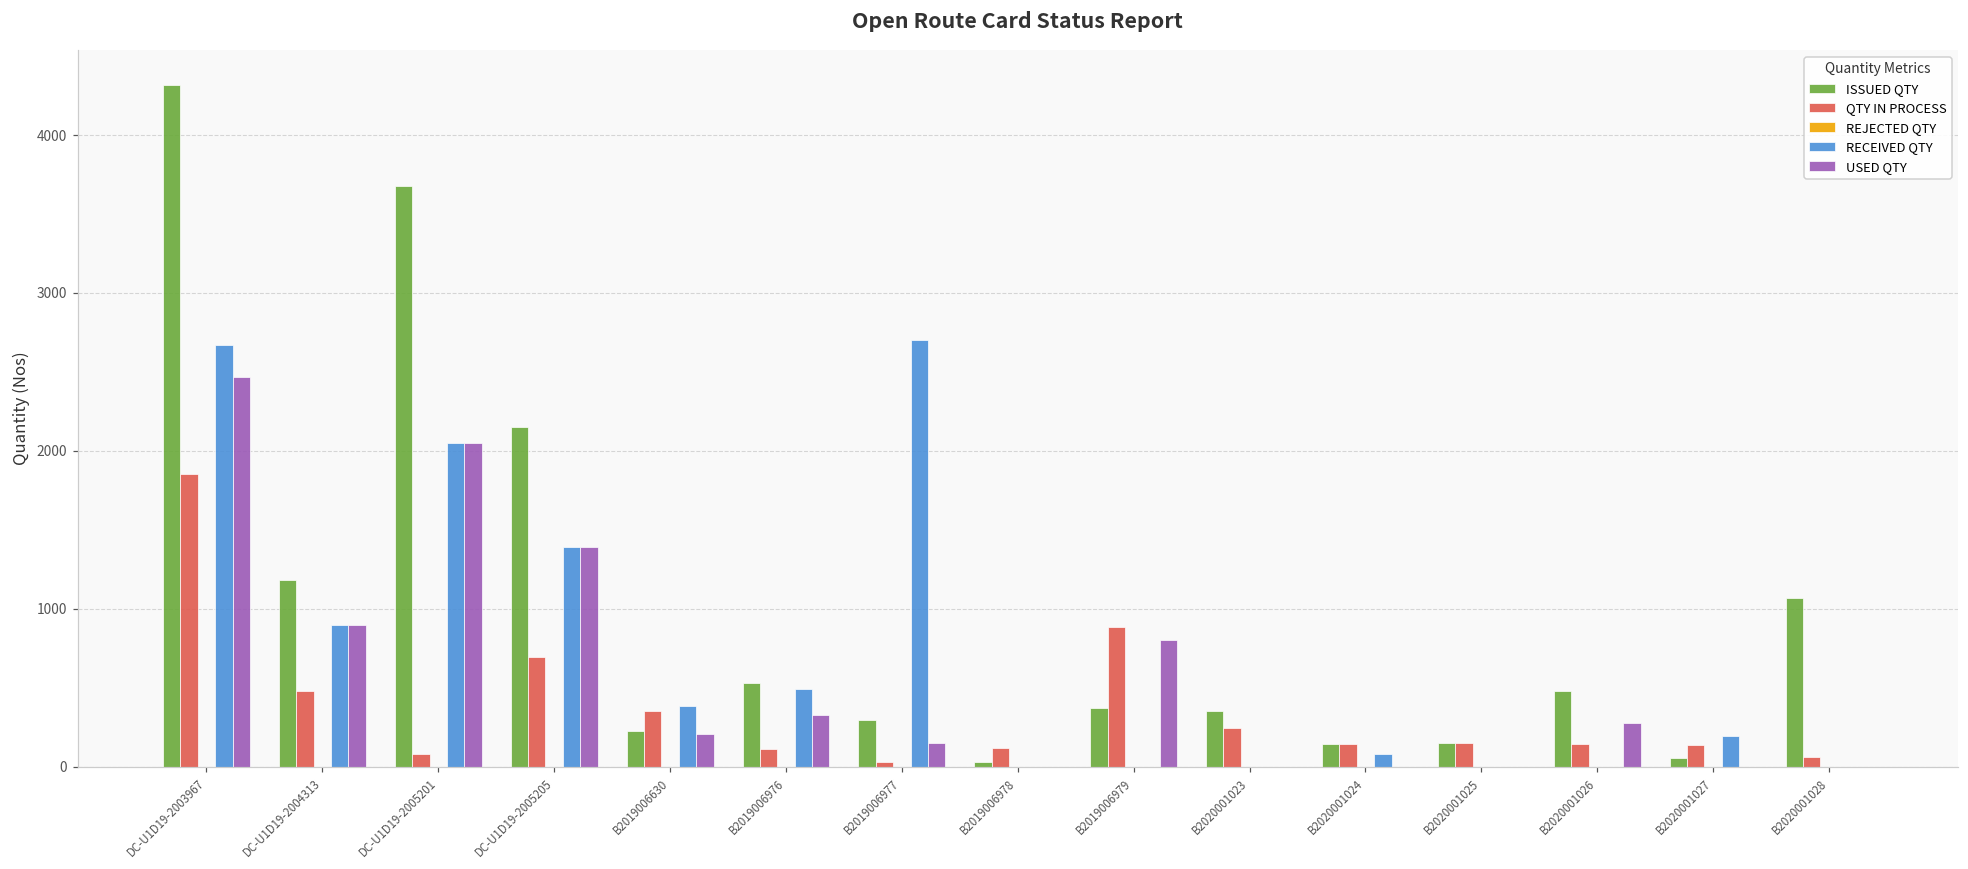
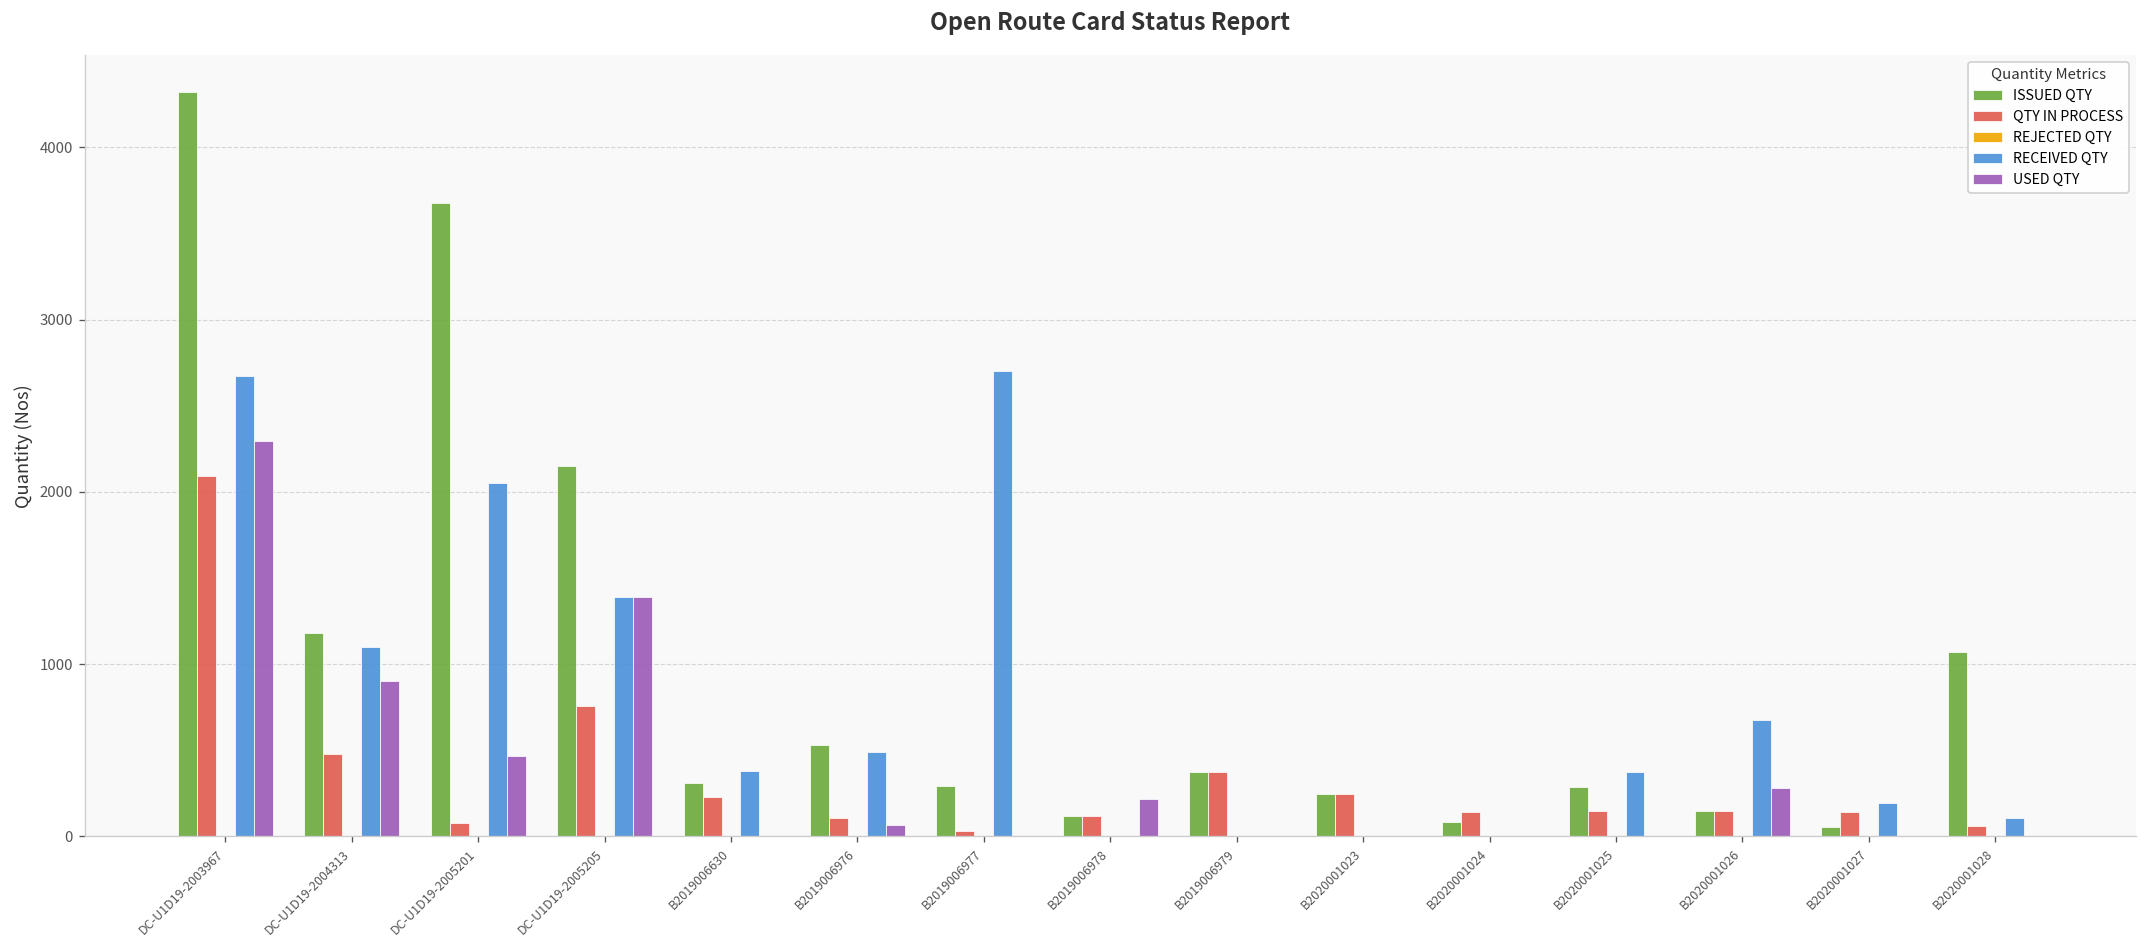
QTY IN PROCESS, DC-U1D19-2003967: 1860 -> 2100
USED QTY, DC-U1D19-2003967: 2470 -> 2290
RECEIVED QTY, DC-U1D19-2004313: 900 -> 1100
USED QTY, DC-U1D19-2005201: 2050 -> 470
QTY IN PROCESS, DC-U1D19-2005205: 690 -> 760
ISSUED QTY, B2019006630: 230 -> 310
QTY IN PROCESS, B2019006630: 360 -> 230
USED QTY, B2019006630: 210 -> 0
USED QTY, B2019006976: 330 -> 70
USED QTY, B2019006977: 150 -> 0
ISSUED QTY, B2019006978: 30 -> 120
USED QTY, B2019006978: 0 -> 220
QTY IN PROCESS, B2019006979: 890 -> 370
USED QTY, B2019006979: 800 -> 0
ISSUED QTY, B2020001023: 350 -> 250
ISSUED QTY, B2020001024: 140 -> 90
RECEIVED QTY, B2020001024: 80 -> 0
ISSUED QTY, B2020001025: 150 -> 290
RECEIVED QTY, B2020001025: 0 -> 370
ISSUED QTY, B2020001026: 480 -> 150
RECEIVED QTY, B2020001026: 0 -> 670
RECEIVED QTY, B2020001028: 0 -> 100
